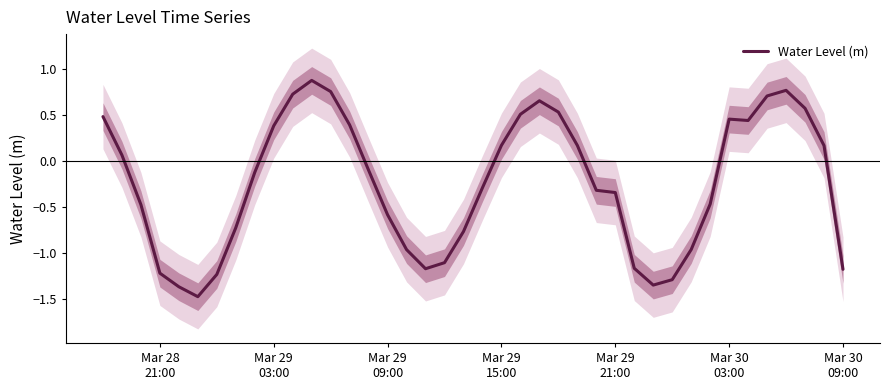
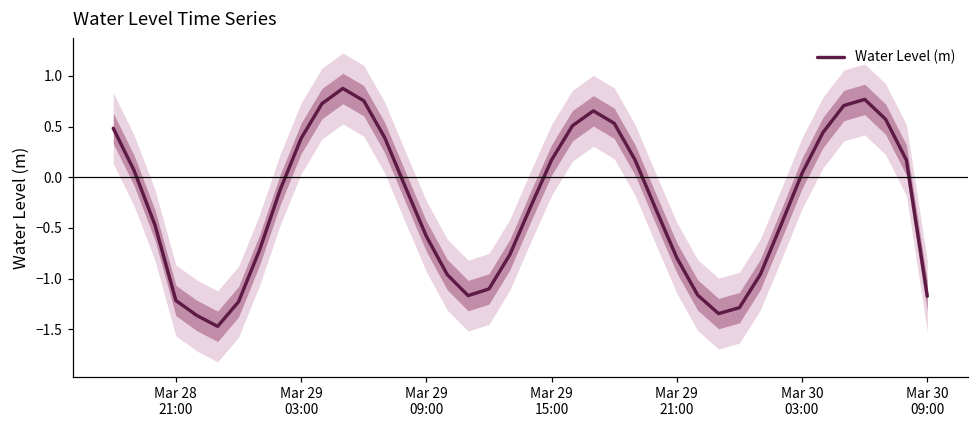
Water Level (m), Mar 29 21:00: -0.3 -> -0.8
Water Level (m), Mar 30 03:00: 0.5 -> 0.0
